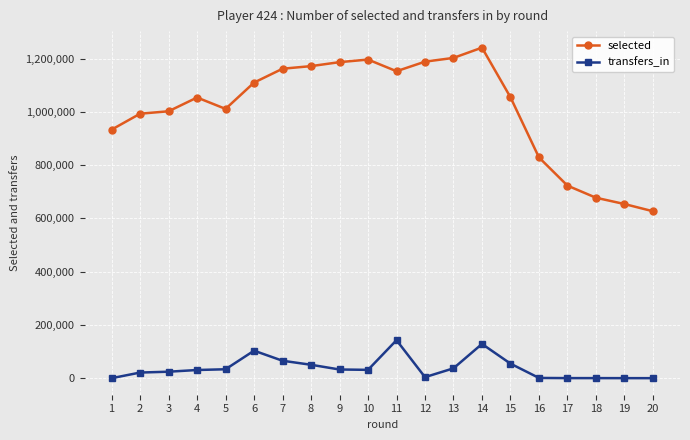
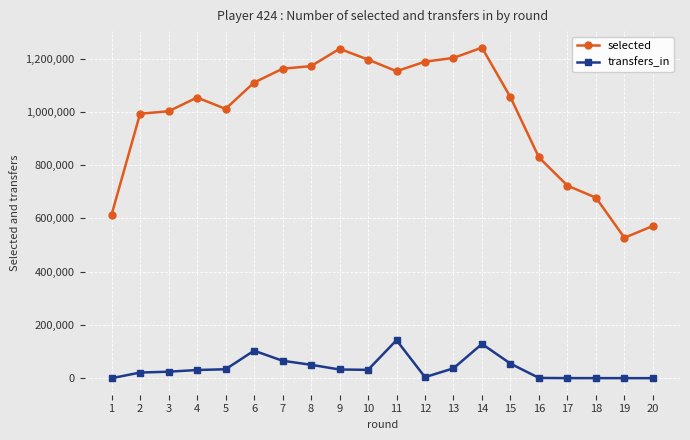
selected, 1: 930,000 -> 610,000
selected, 9: 1,190,000 -> 1,240,000
selected, 19: 650,000 -> 530,000
selected, 20: 630,000 -> 570,000
